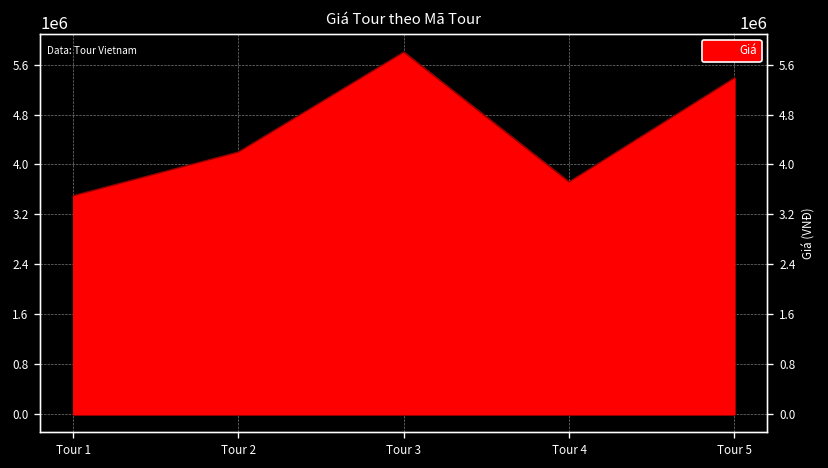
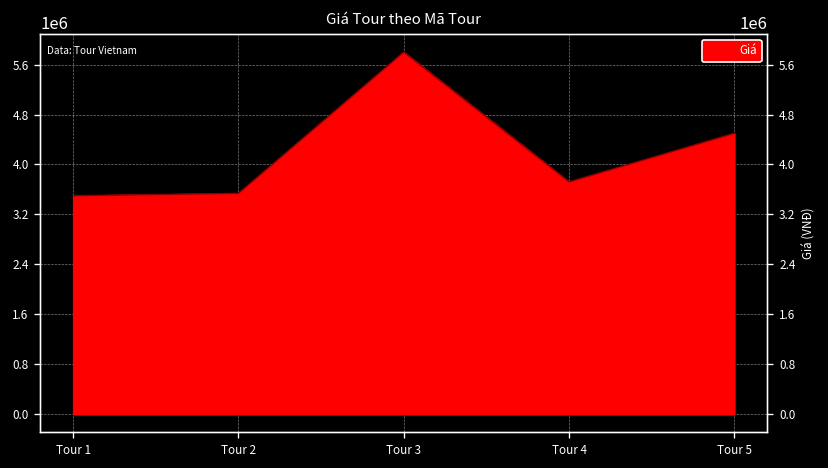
Tour 2: 4200000 -> 3500000
Tour 5: 5400000 -> 4500000
